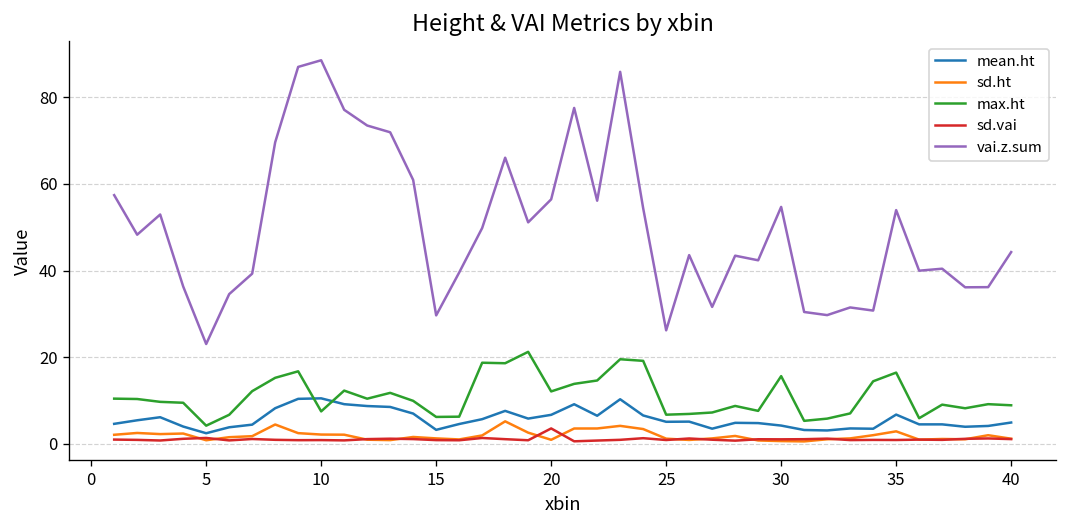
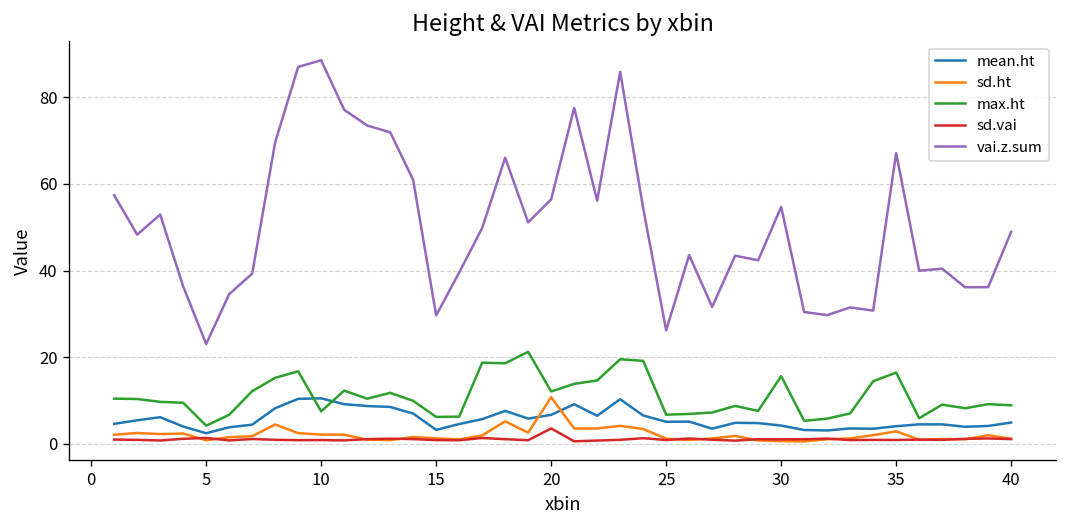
sd.ht, 20: 1 -> 11
mean.ht, 35: 7 -> 4
vai.z.sum, 35: 54 -> 67
vai.z.sum, 40: 44 -> 49
